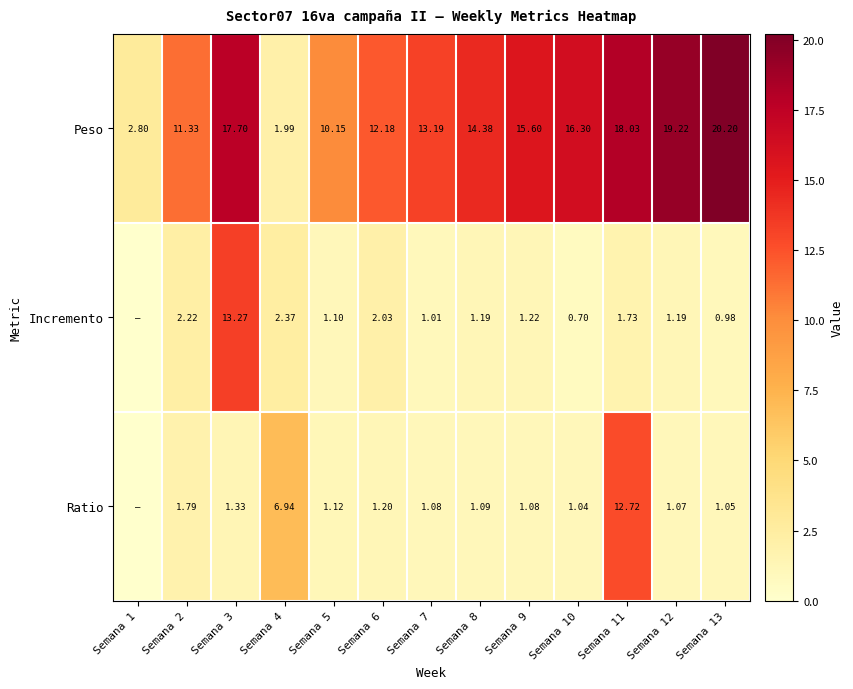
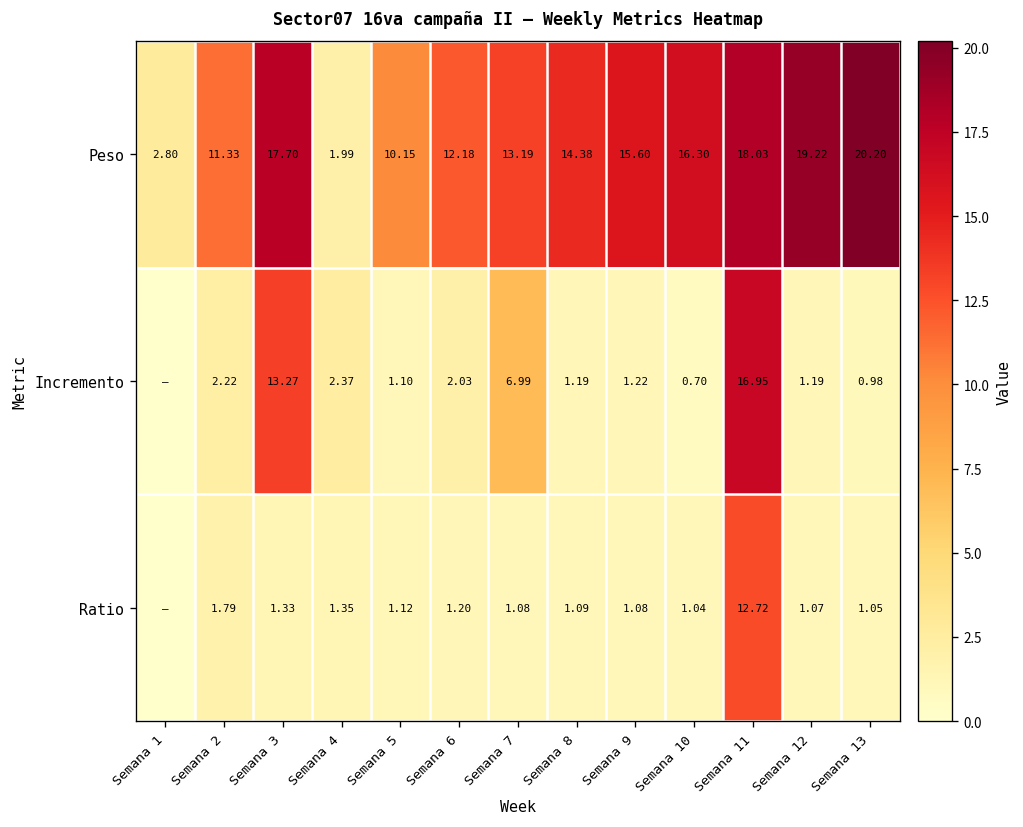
Incremento, Semana 7: 1.01 -> 6.99
Incremento, Semana 11: 1.73 -> 16.95
Ratio, Semana 4: 6.94 -> 1.35
